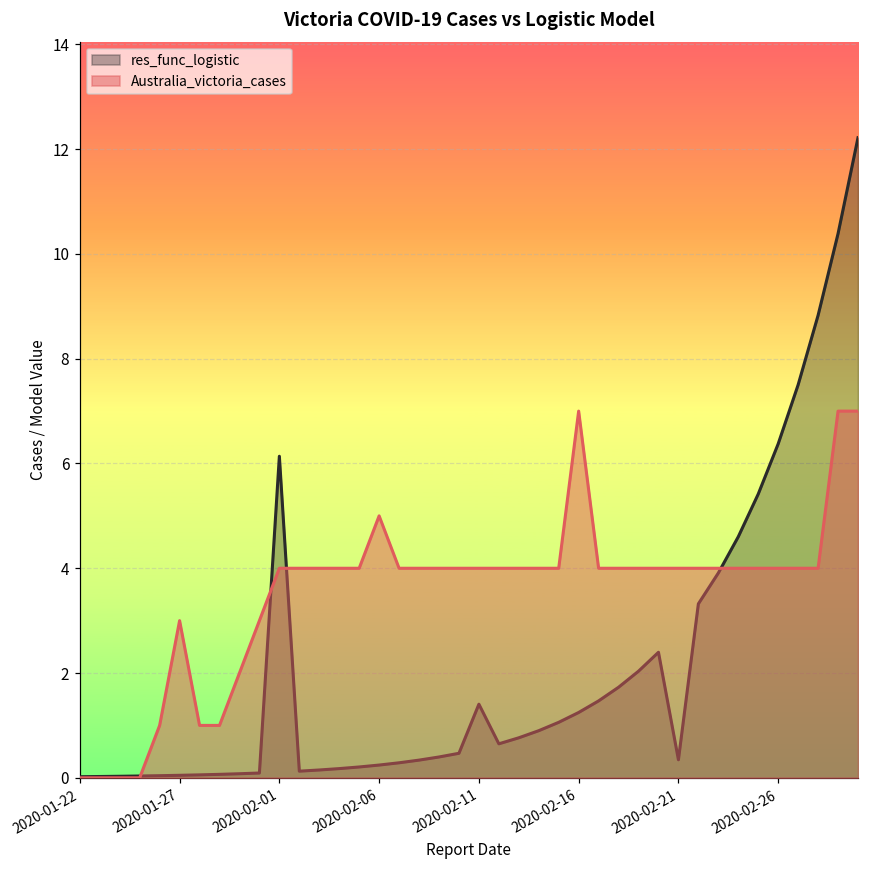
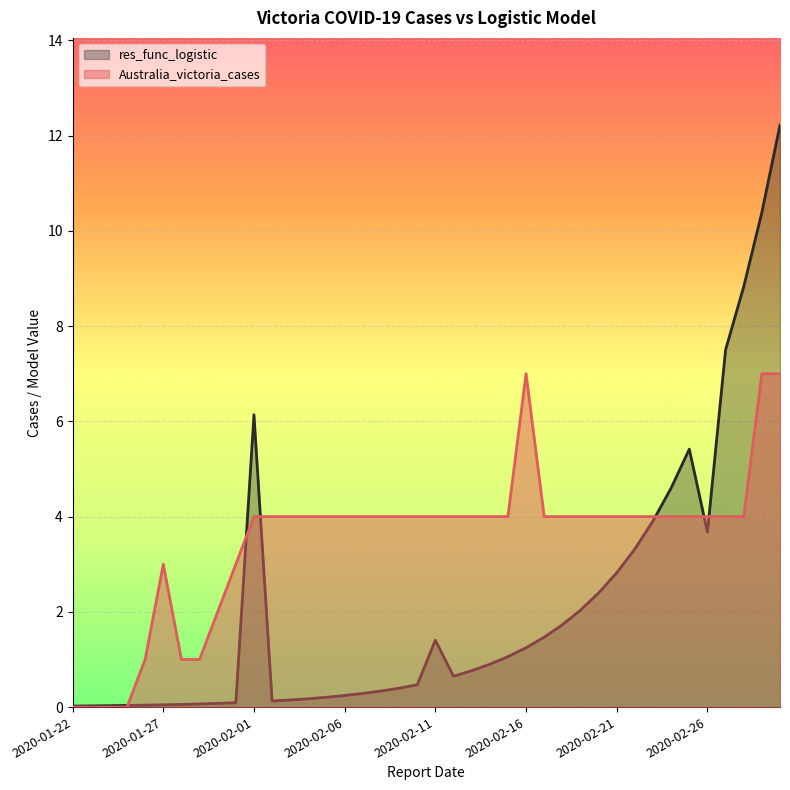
Australia_victoria_cases, 2020-02-06: 5 -> 4
res_func_logistic, 2020-02-21: 0.3 -> 2.8
res_func_logistic, 2020-02-26: 6.4 -> 3.7
